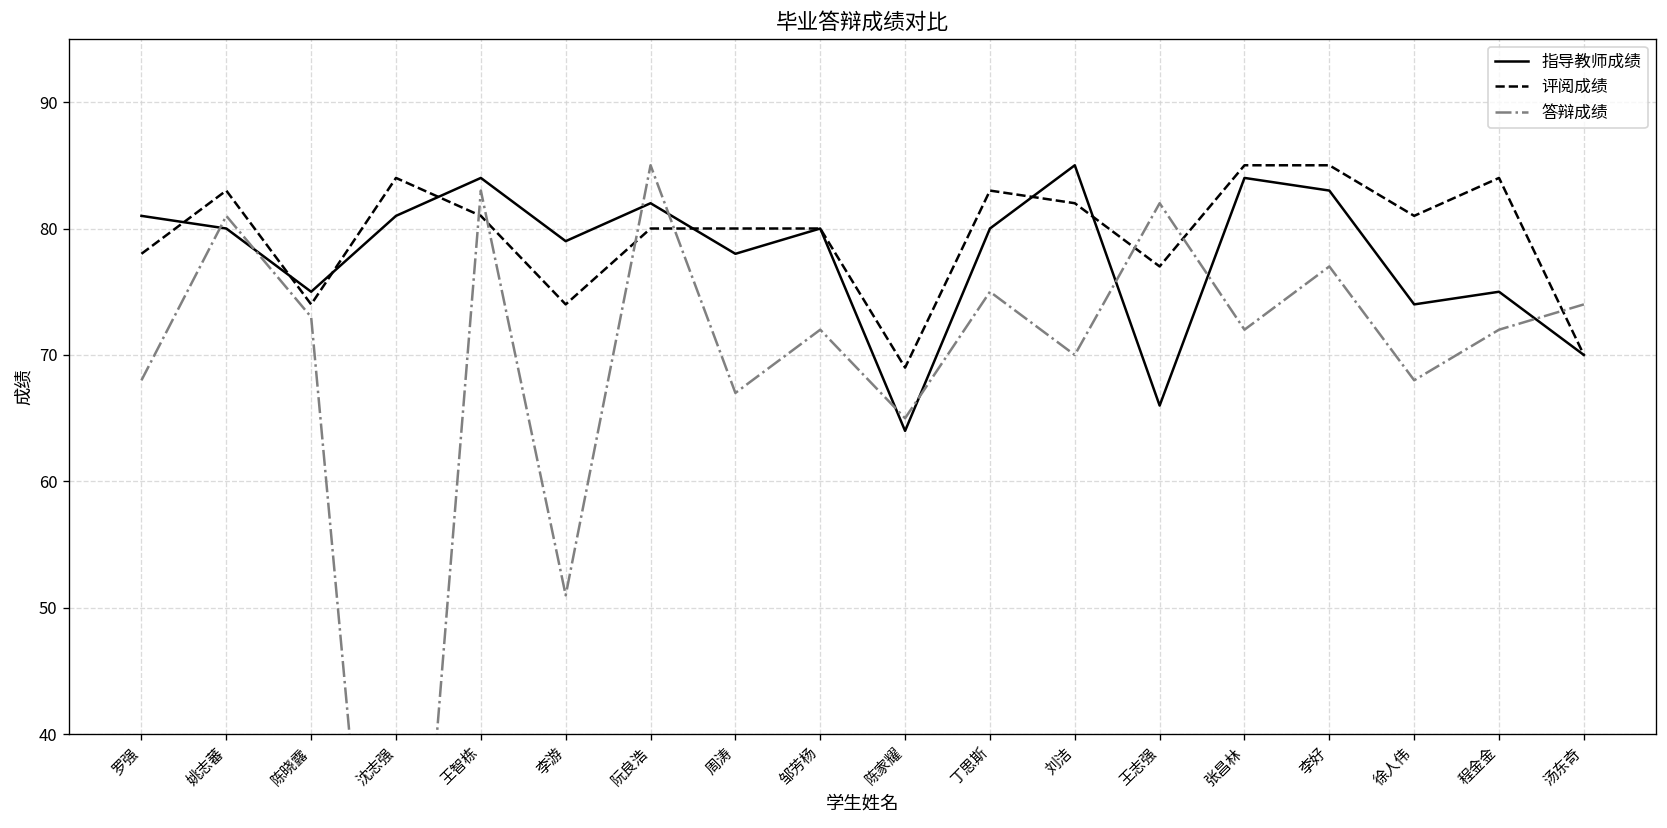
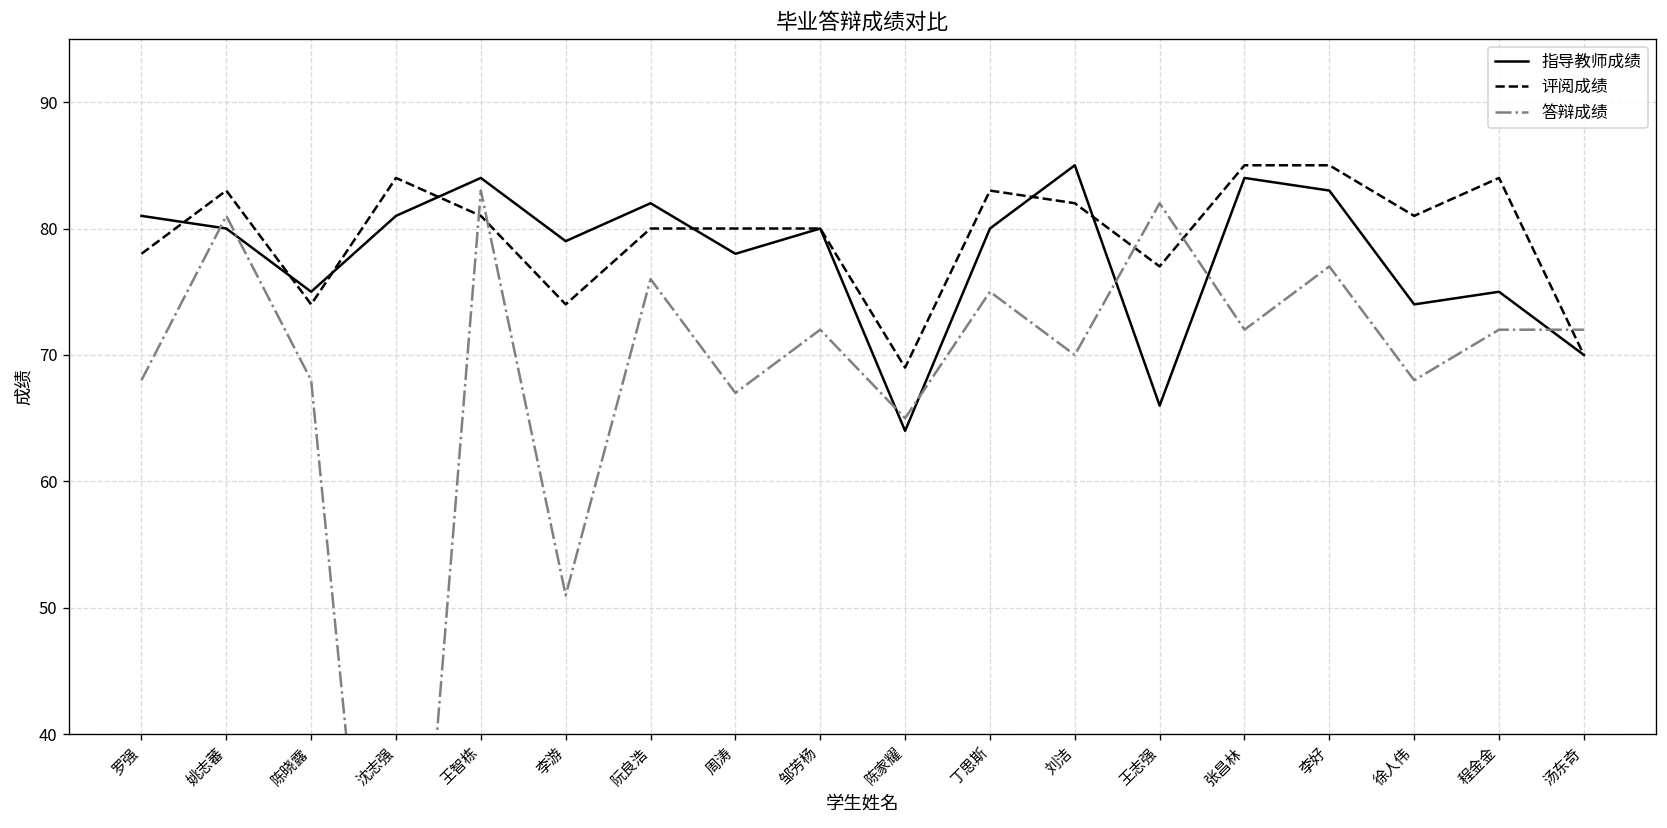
答辩成绩, 陈晓露: 73 -> 68
答辩成绩, 阮良浩: 85 -> 76
答辩成绩, 汤东奇: 74 -> 72
